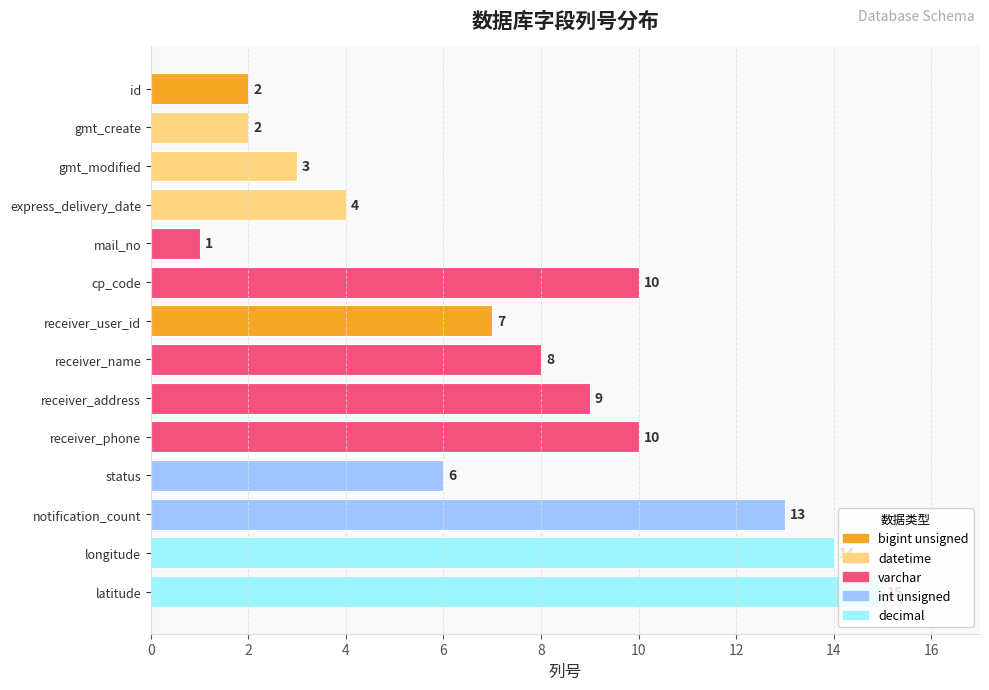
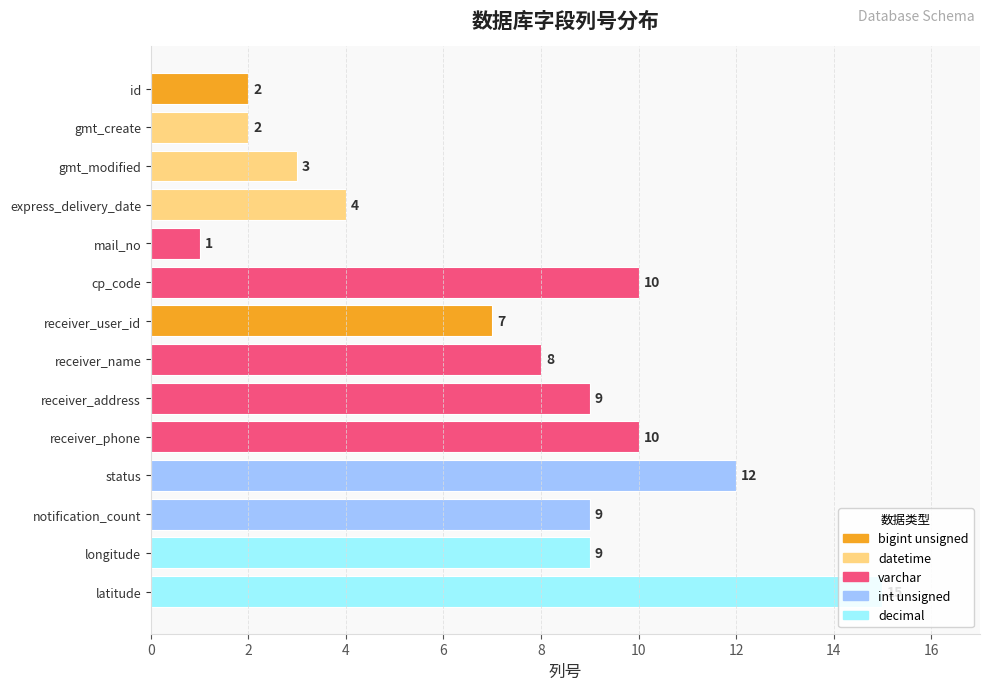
status: 6 -> 12
notification_count: 13 -> 9
longitude: 14 -> 9
